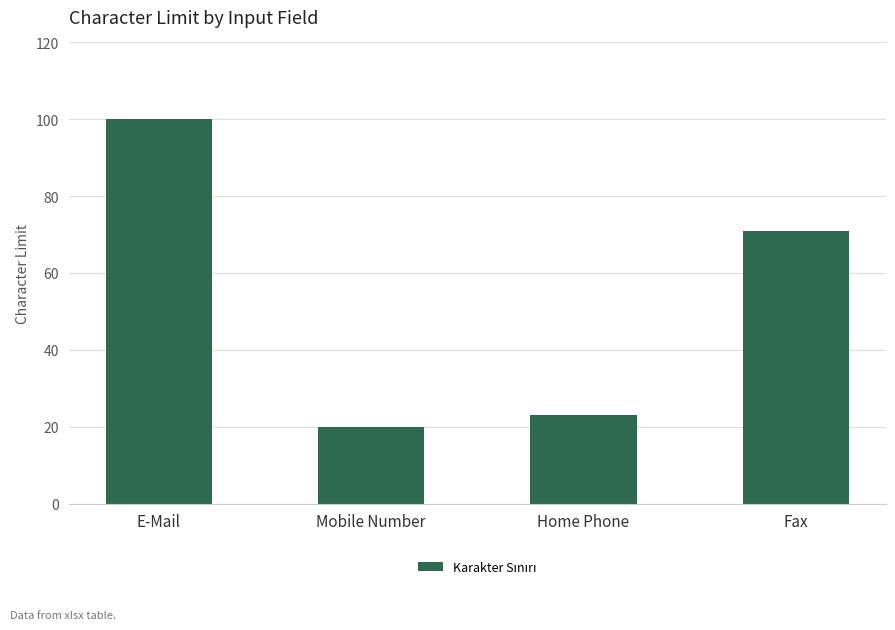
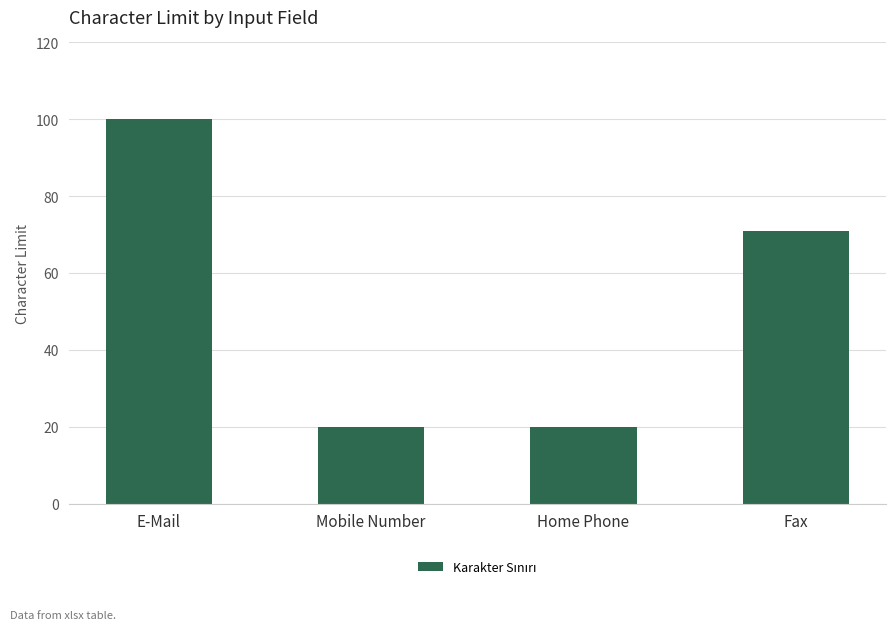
Home Phone: 23 -> 20
